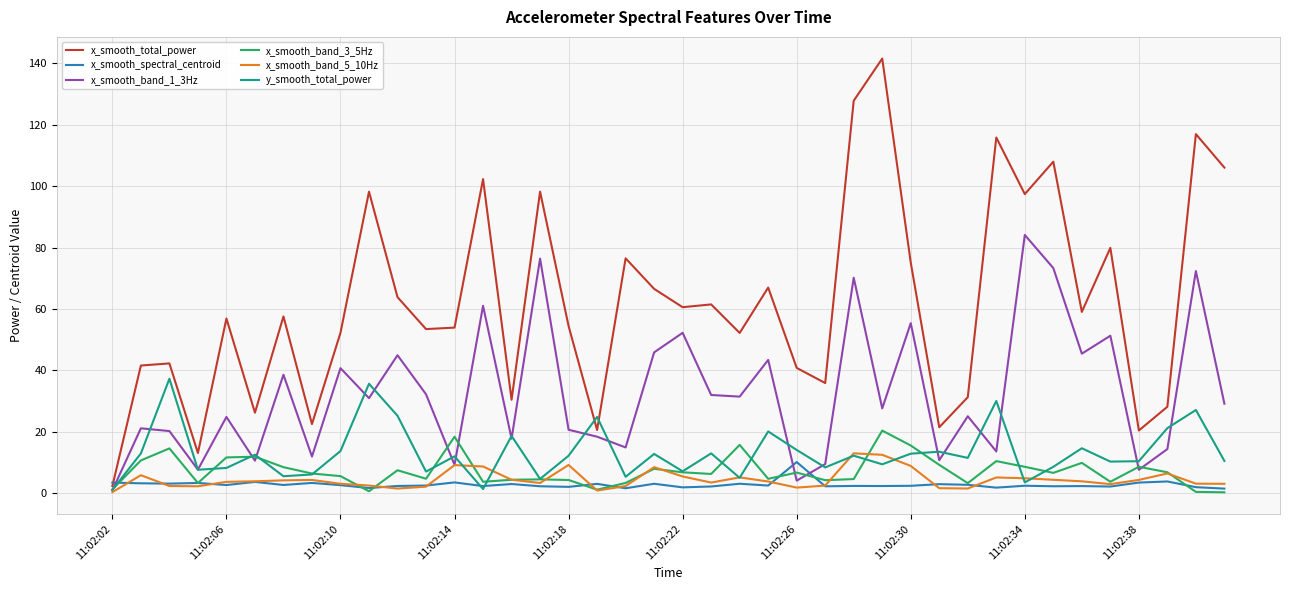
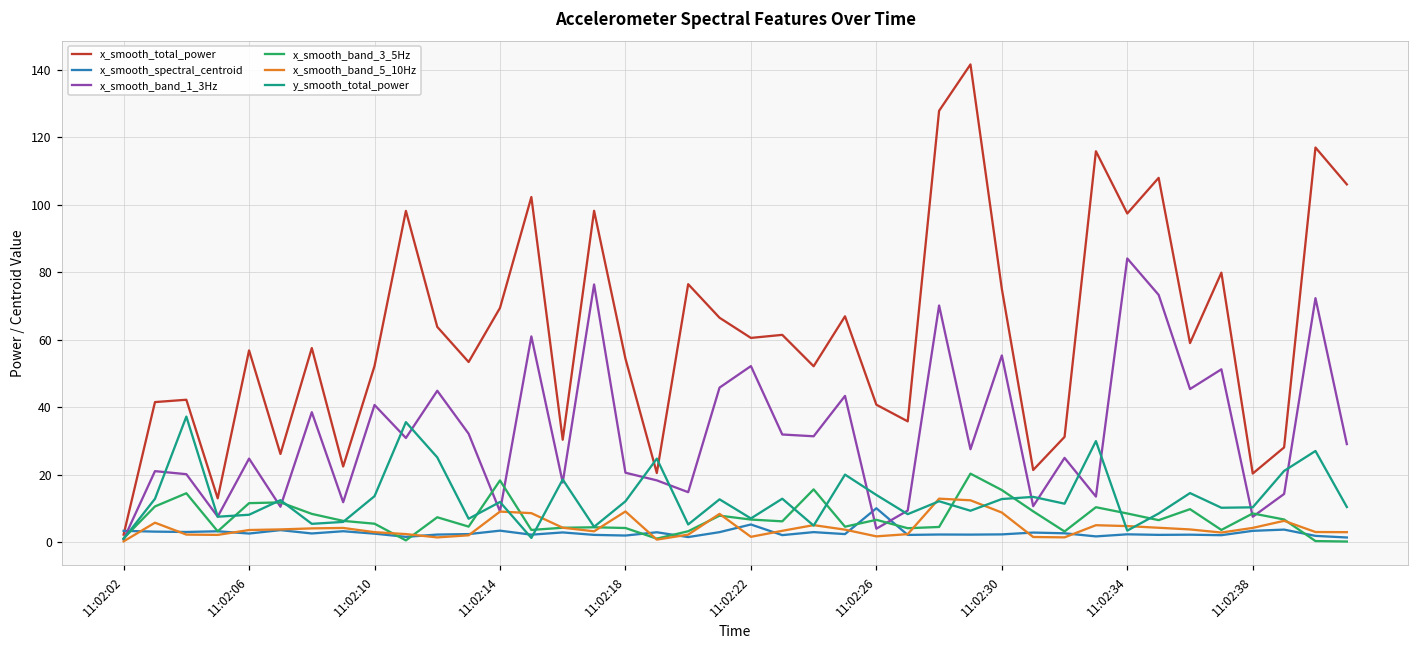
x_smooth_total_power, 11:02:14: 54 -> 69
x_smooth_spectral_centroid, 11:02:22: 2 -> 5
x_smooth_band_5_10Hz, 11:02:22: 5 -> 2
